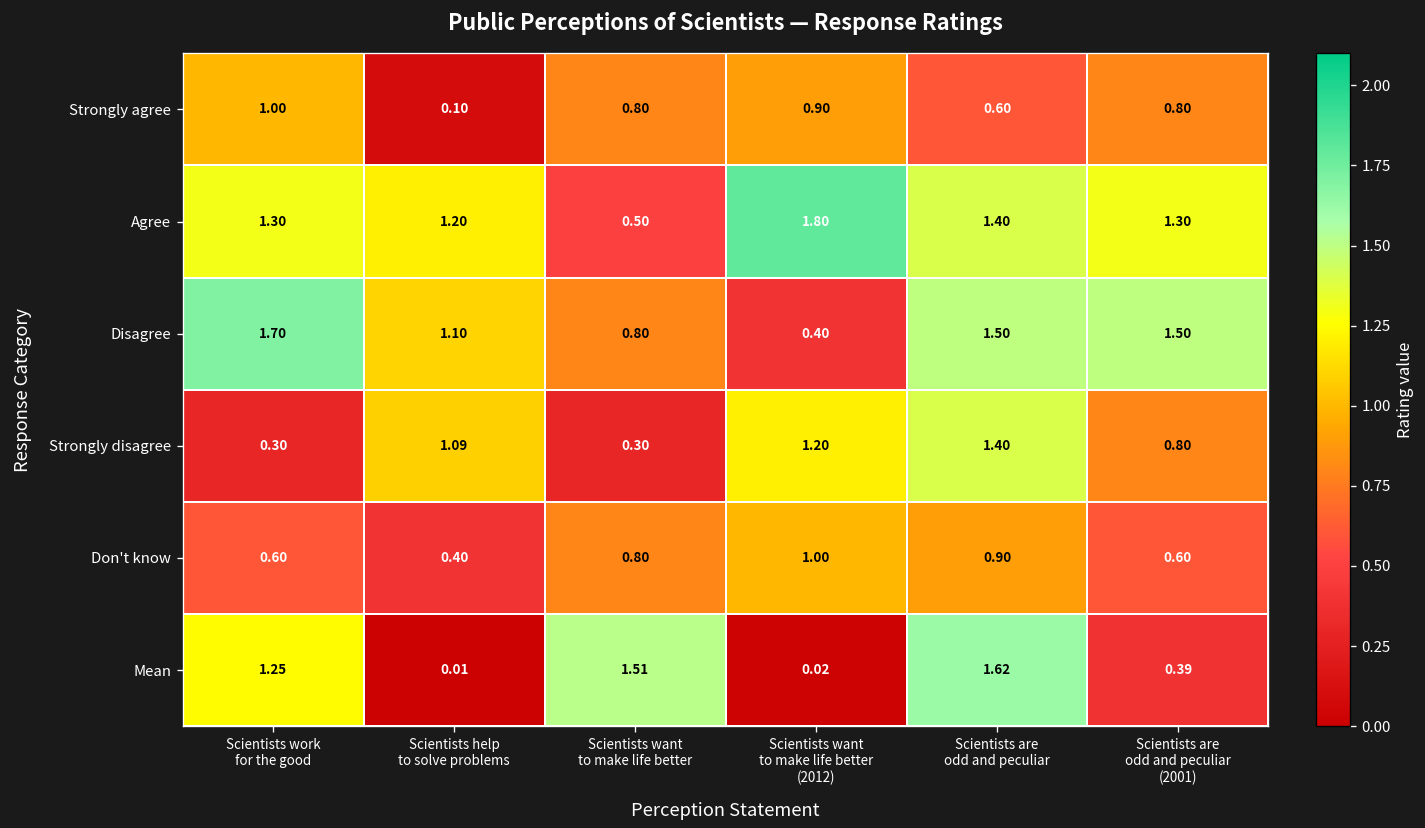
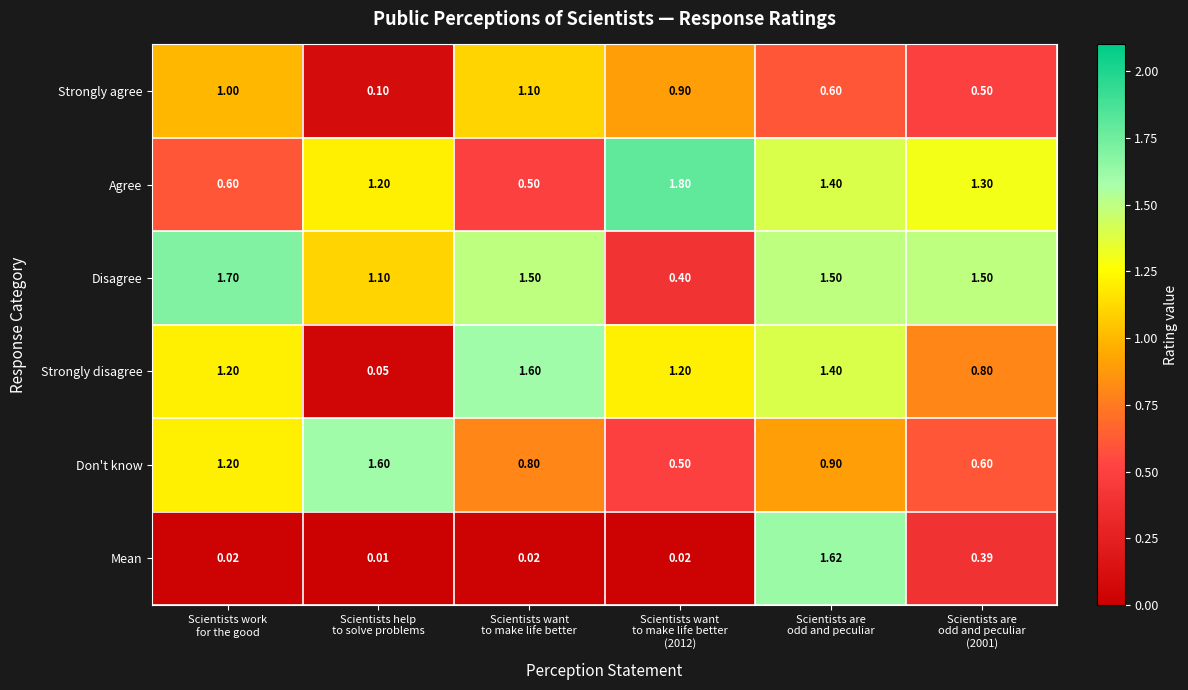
Strongly agree, Scientists want to make life better: 0.80 -> 1.10
Strongly agree, Scientists are odd and peculiar (2001): 0.80 -> 0.50
Agree, Scientists work for the good: 1.30 -> 0.60
Disagree, Scientists want to make life better: 0.80 -> 1.50
Strongly disagree, Scientists work for the good: 0.30 -> 1.20
Strongly disagree, Scientists help to solve problems: 1.09 -> 0.05
Strongly disagree, Scientists want to make life better: 0.30 -> 1.60
Don't know, Scientists work for the good: 0.60 -> 1.20
Don't know, Scientists help to solve problems: 0.40 -> 1.60
Don't know, Scientists want to make life better (2012): 1.00 -> 0.50
Mean, Scientists work for the good: 1.25 -> 0.02
Mean, Scientists want to make life better: 1.51 -> 0.02
